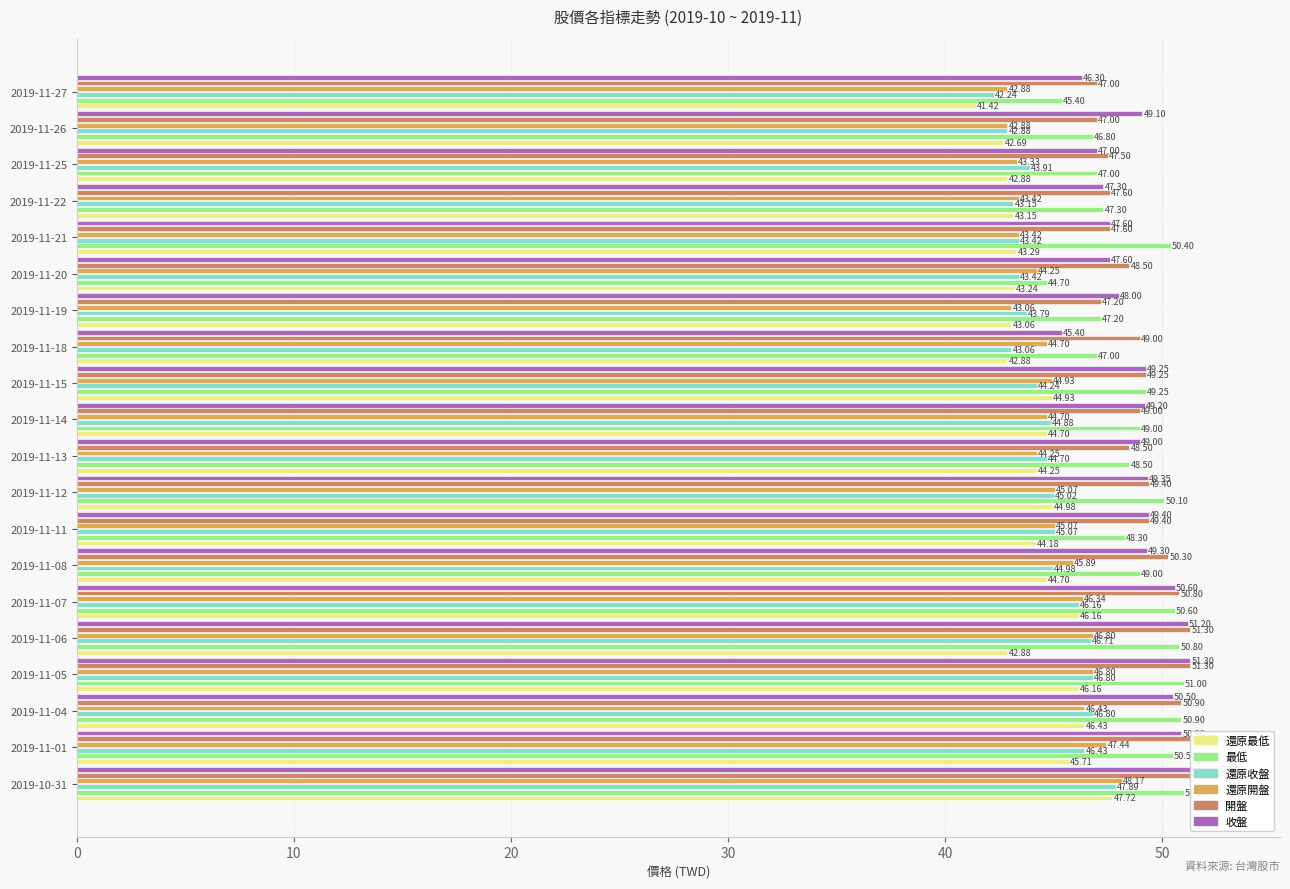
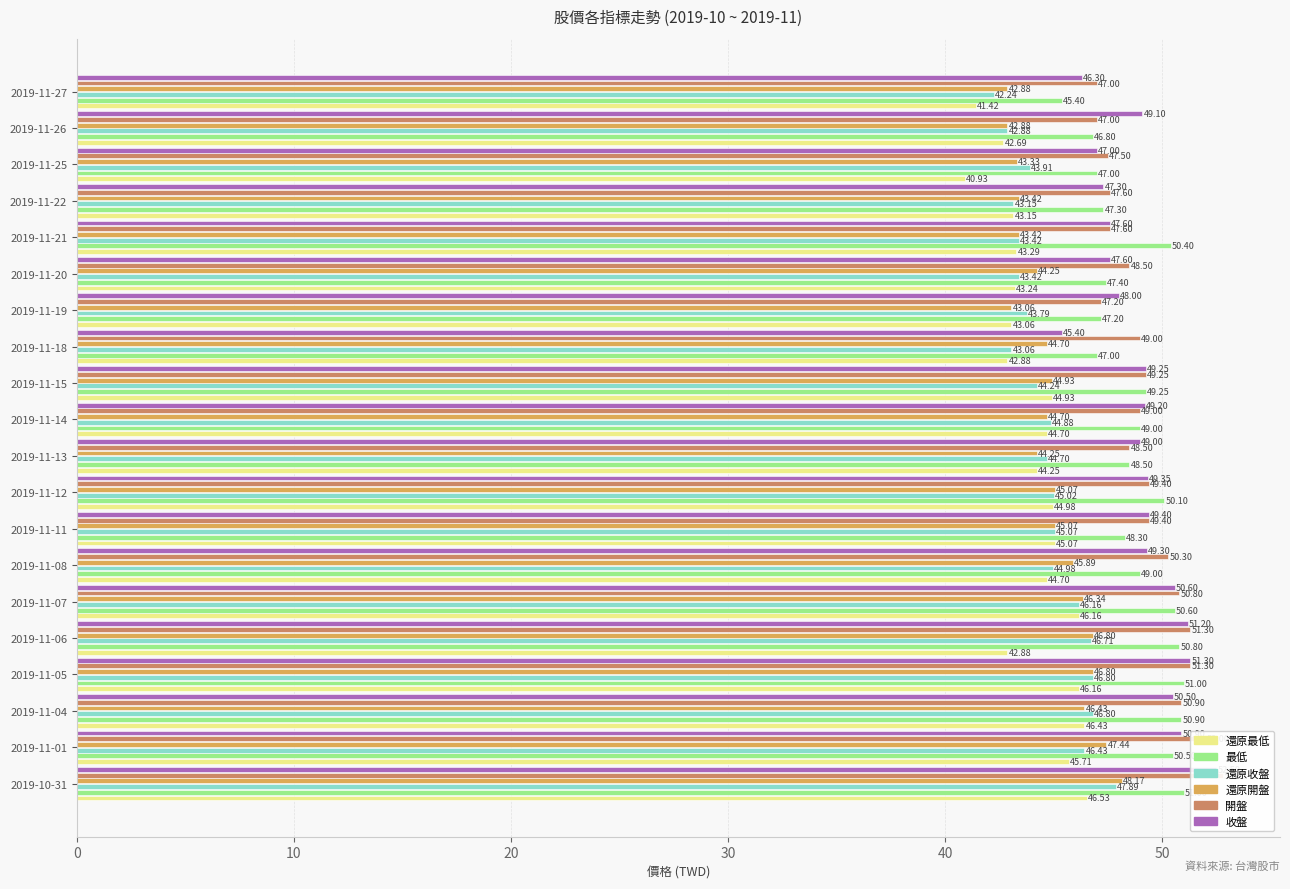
還原最低, 2019-11-25: 42.88 -> 40.93
最低, 2019-11-20: 44.70 -> 47.40
還原最低, 2019-11-11: 44.18 -> 45.07
還原最低, 2019-10-31: 47.72 -> 46.53
